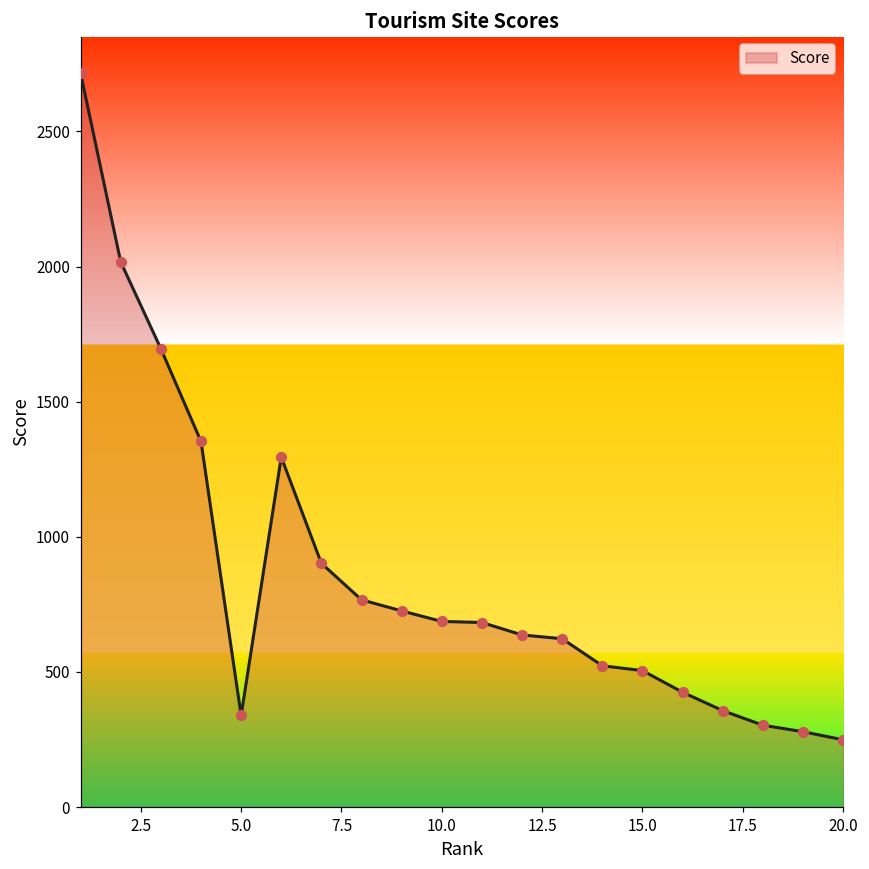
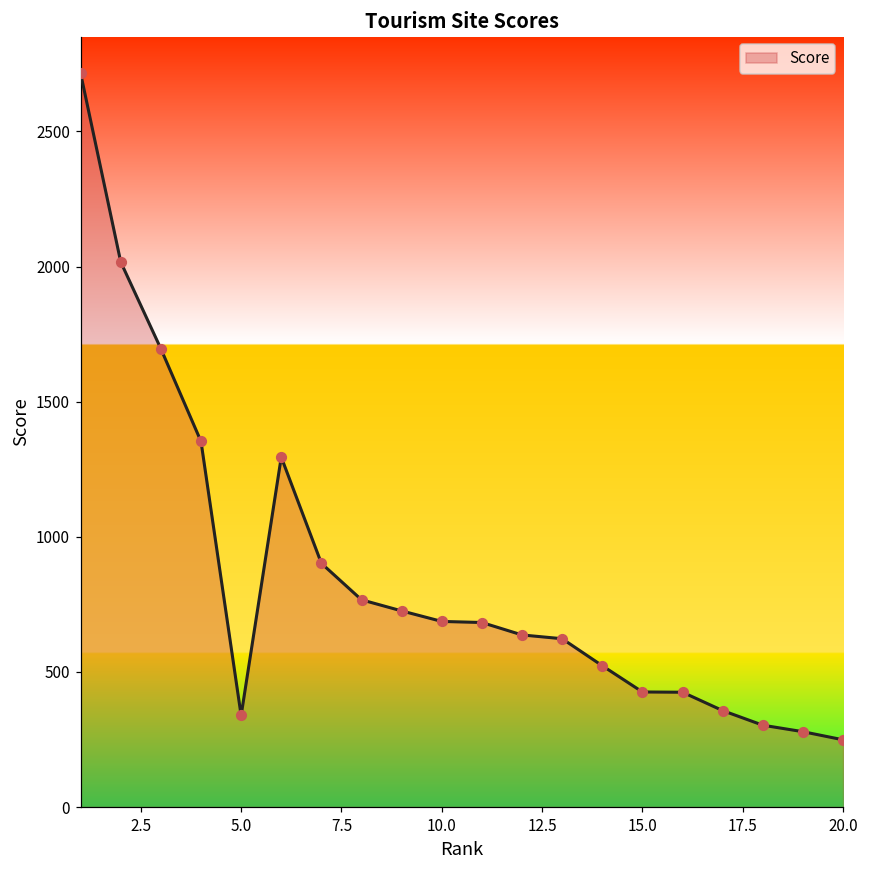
15.0: 510 -> 430
